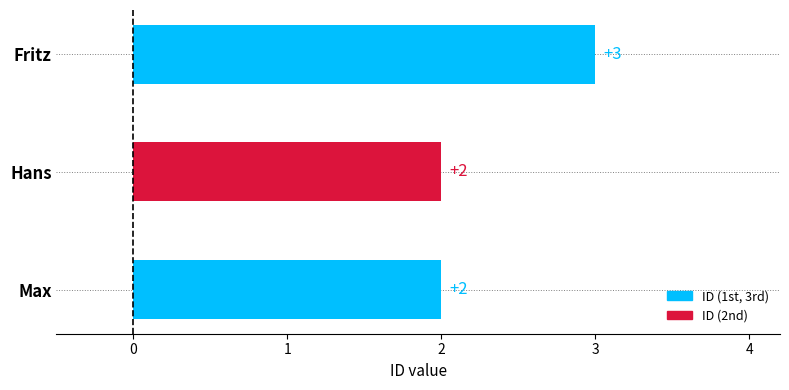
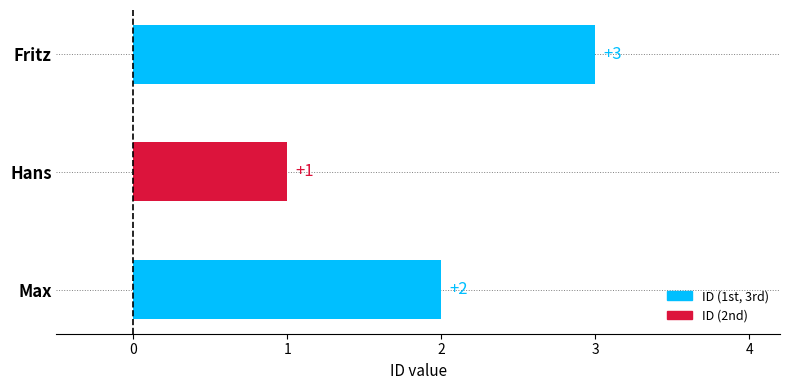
Hans: +2 -> +1
